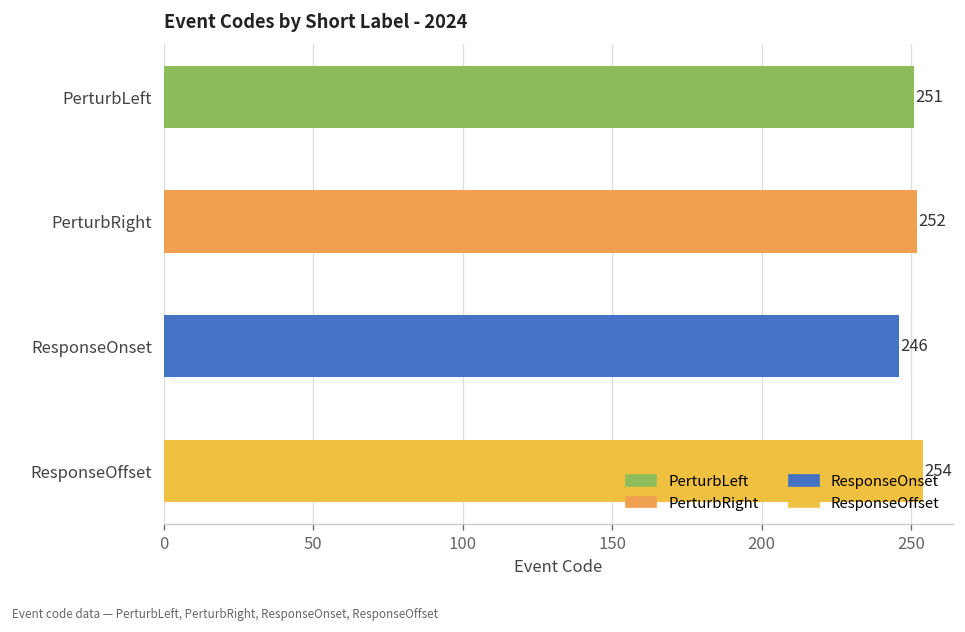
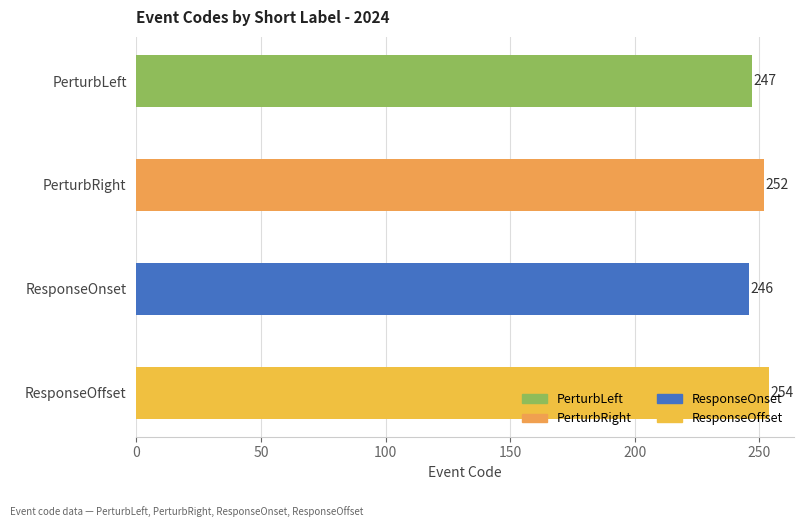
PerturbLeft: 251 -> 247
